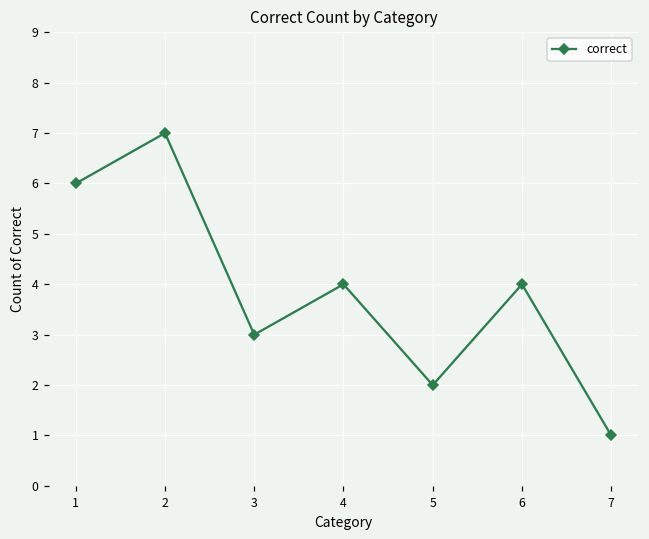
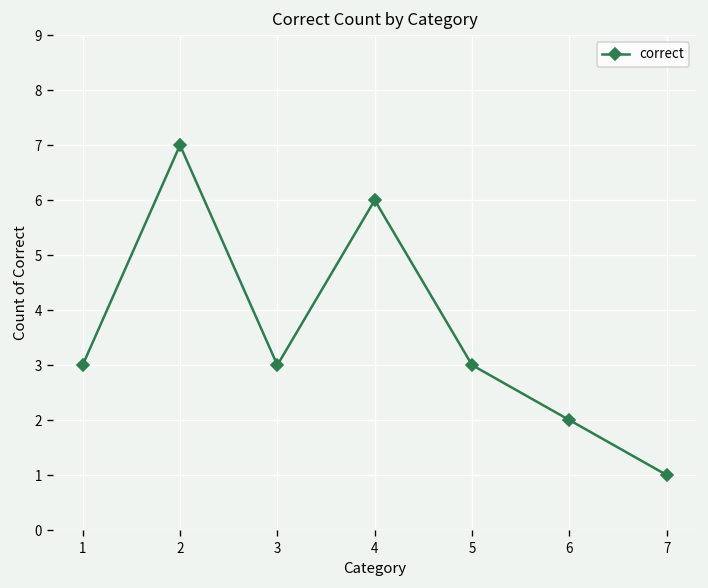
1: 6 -> 3
4: 4 -> 6
5: 2 -> 3
6: 4 -> 2
